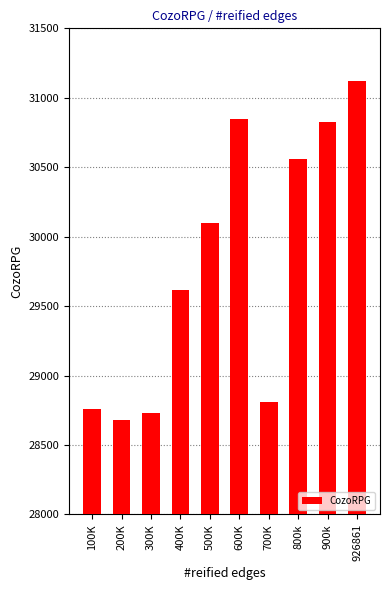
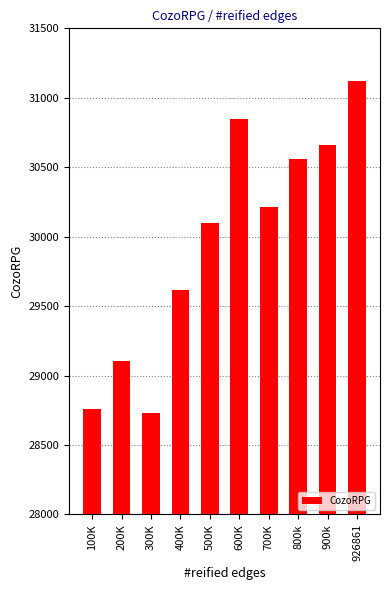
200K: 28680 -> 29100
700K: 28810 -> 30220
900k: 30830 -> 30660
